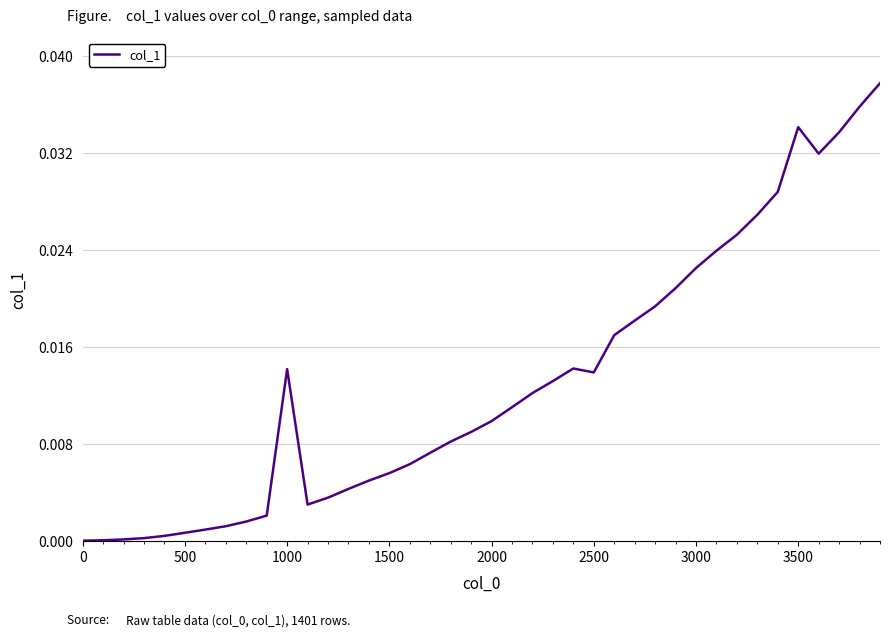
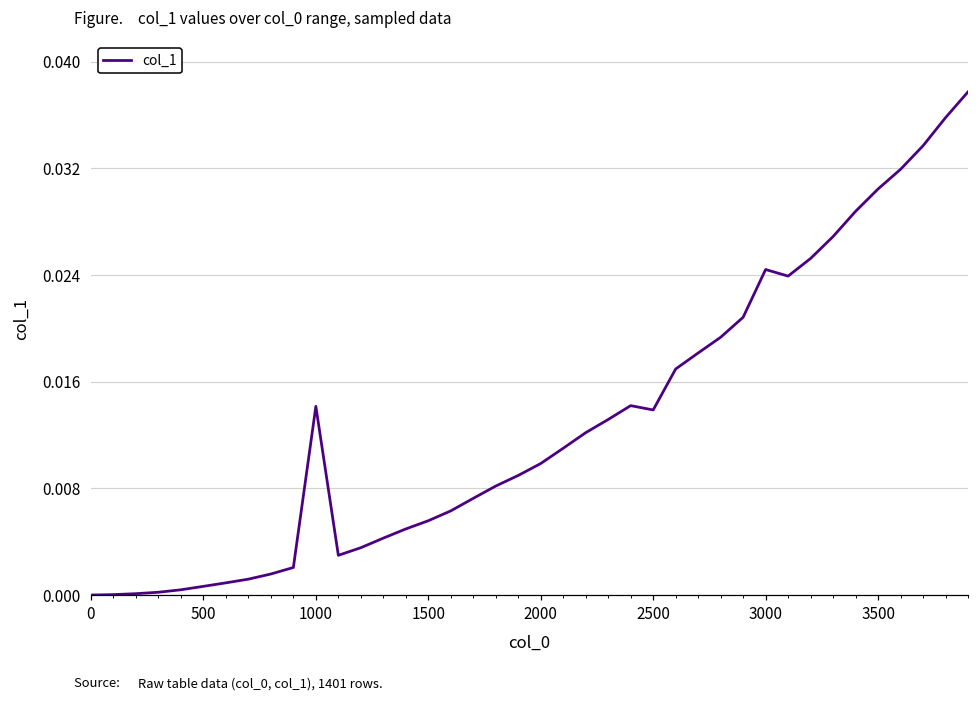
3000: 0.0225 -> 0.0244
3500: 0.0341 -> 0.0304
